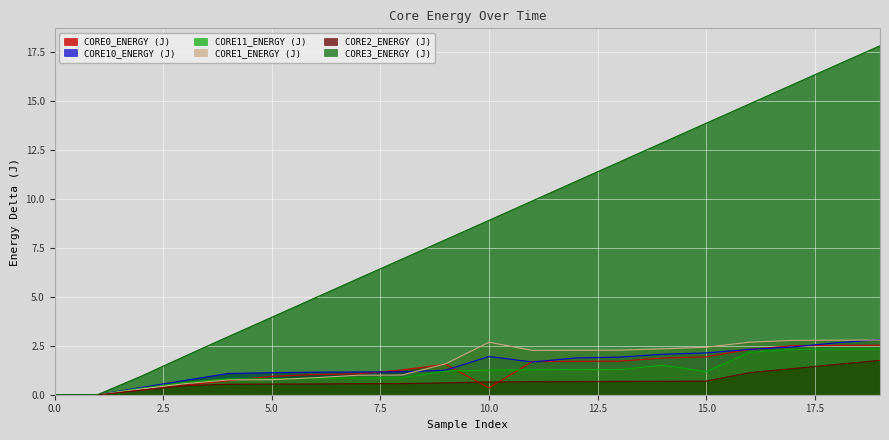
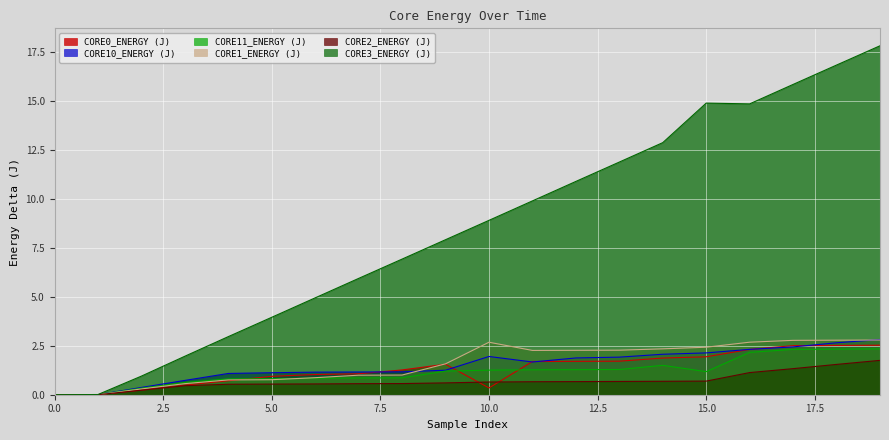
CORE3_ENERGY (J), 15.0: 13.9 -> 14.9
